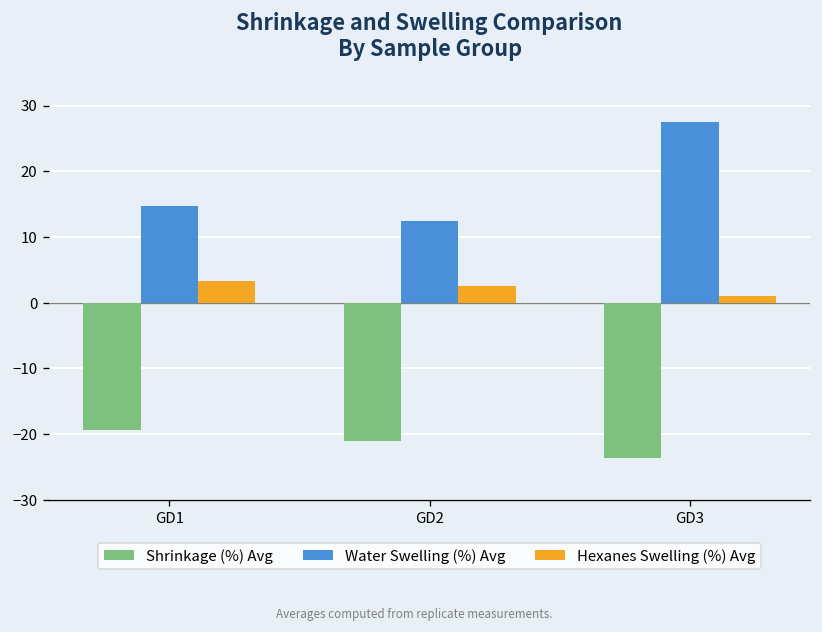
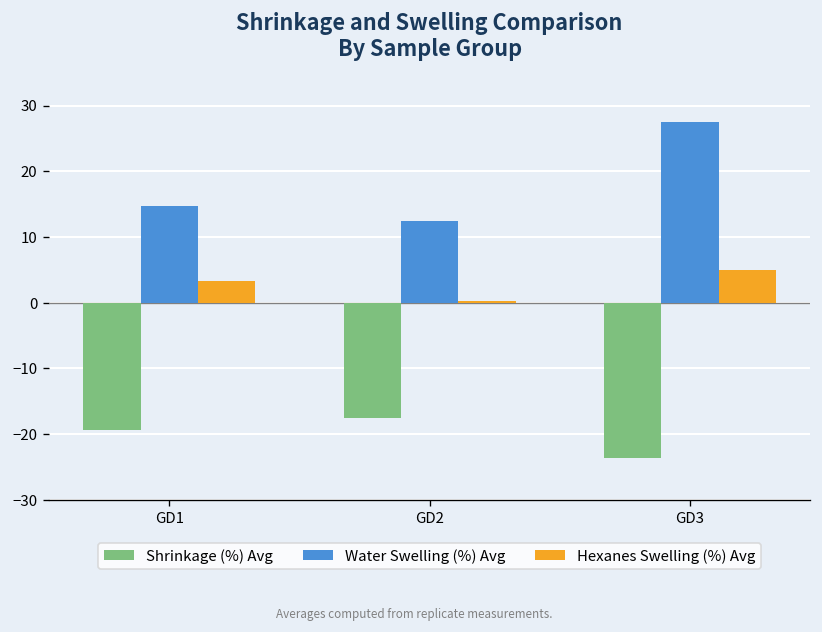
Shrinkage (%) Avg, GD2: -21 -> -17
Hexanes Swelling (%) Avg, GD2: 3 -> 0
Hexanes Swelling (%) Avg, GD3: 1 -> 5
